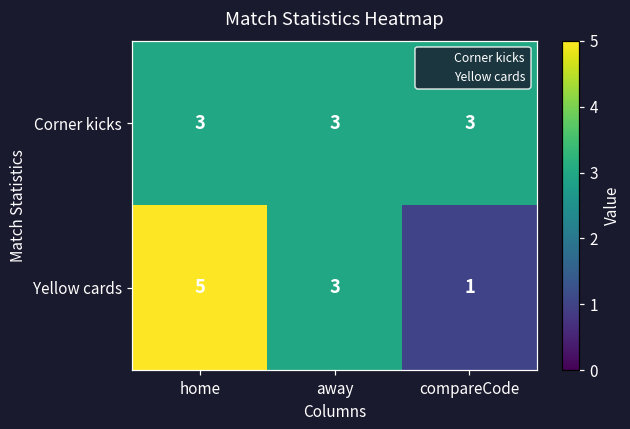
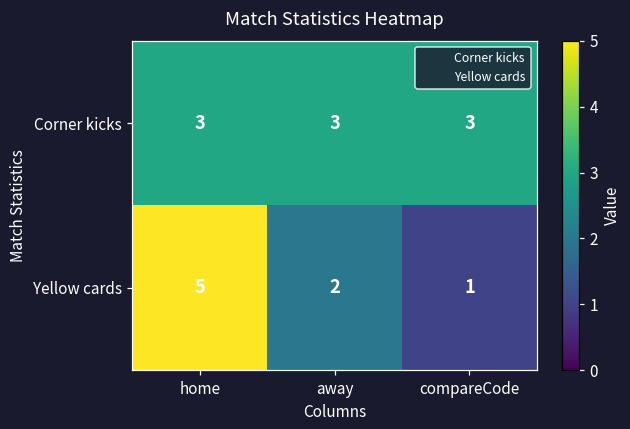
Yellow cards, away: 3 -> 2
